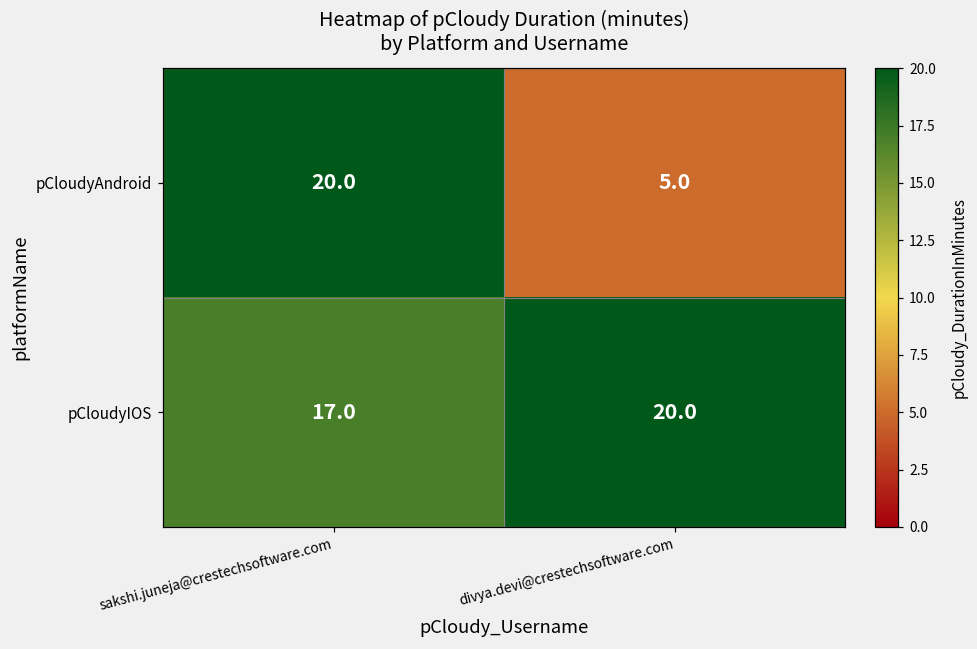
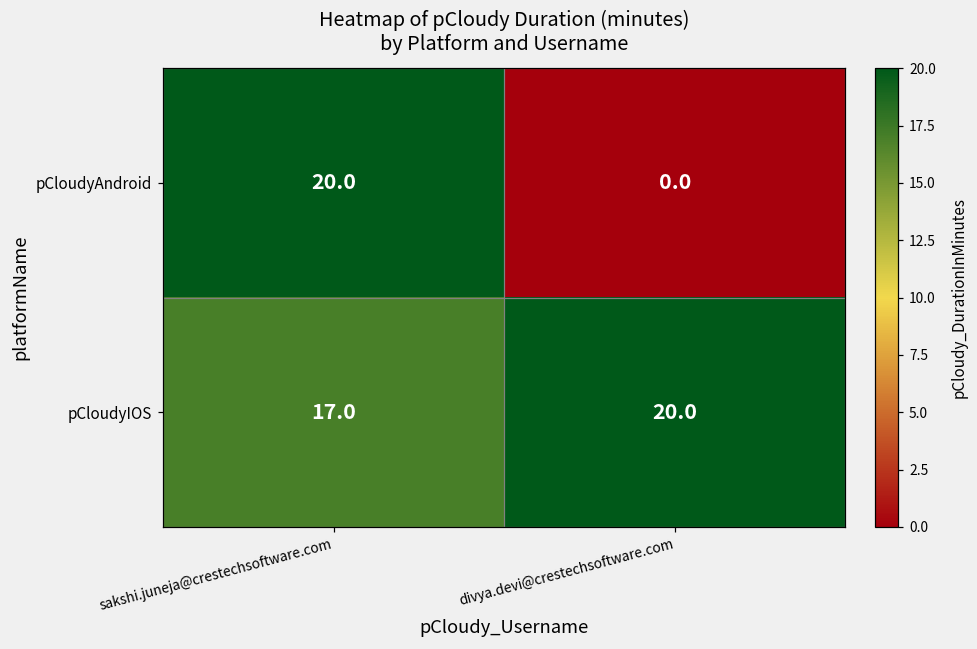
pCloudyAndroid, divya.devi@crestechsoftware.com: 5.0 -> 0.0
